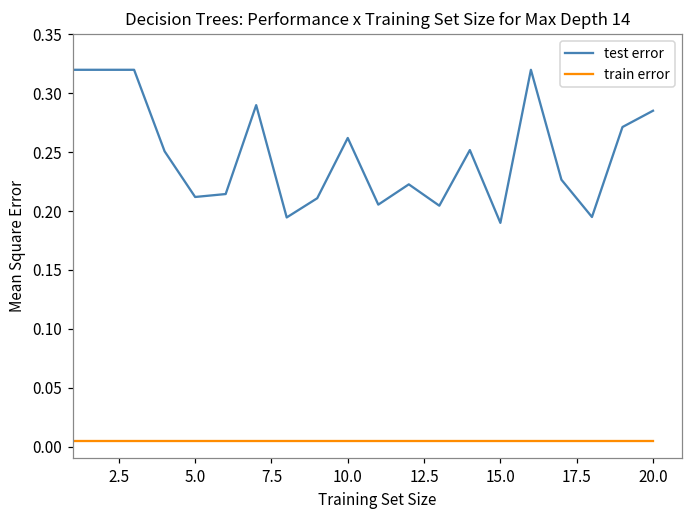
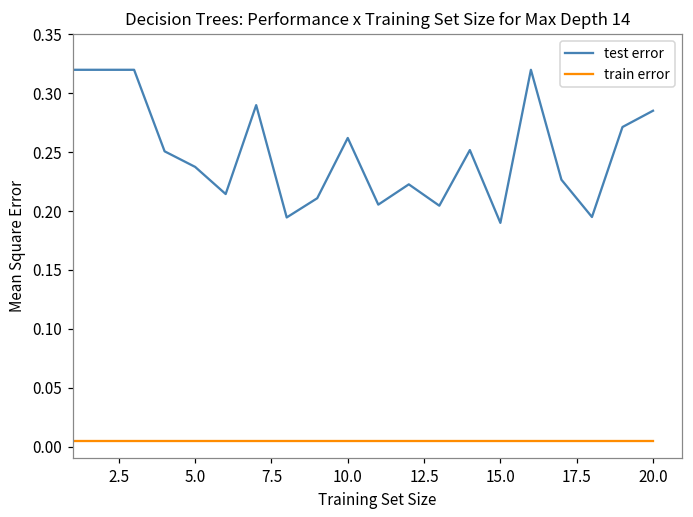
test error, 5.0: 0.212 -> 0.238
